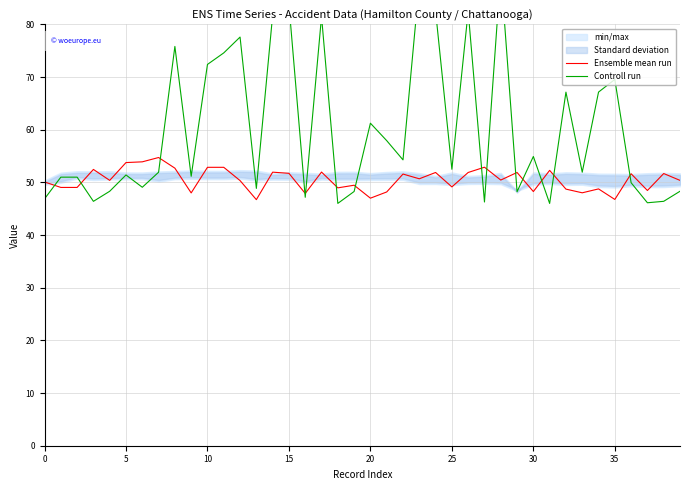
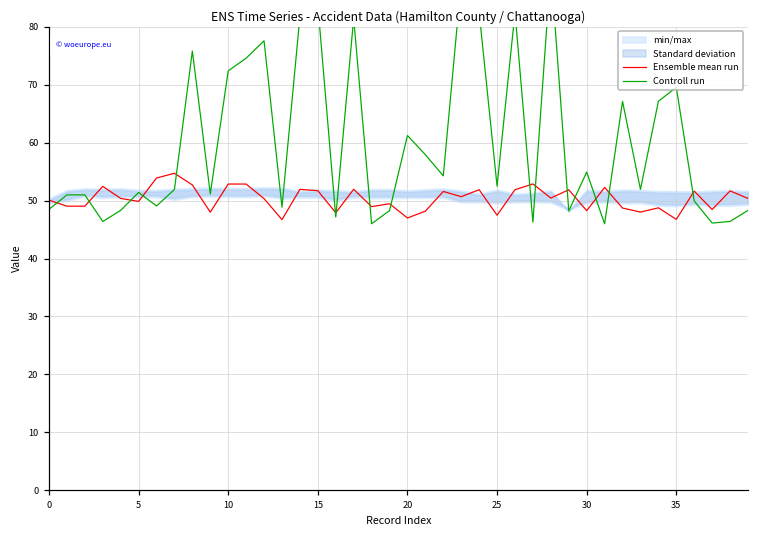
Controll run, 0: 47 -> 48
Ensemble mean run, 5: 54 -> 50
Ensemble mean run, 25: 49 -> 47
